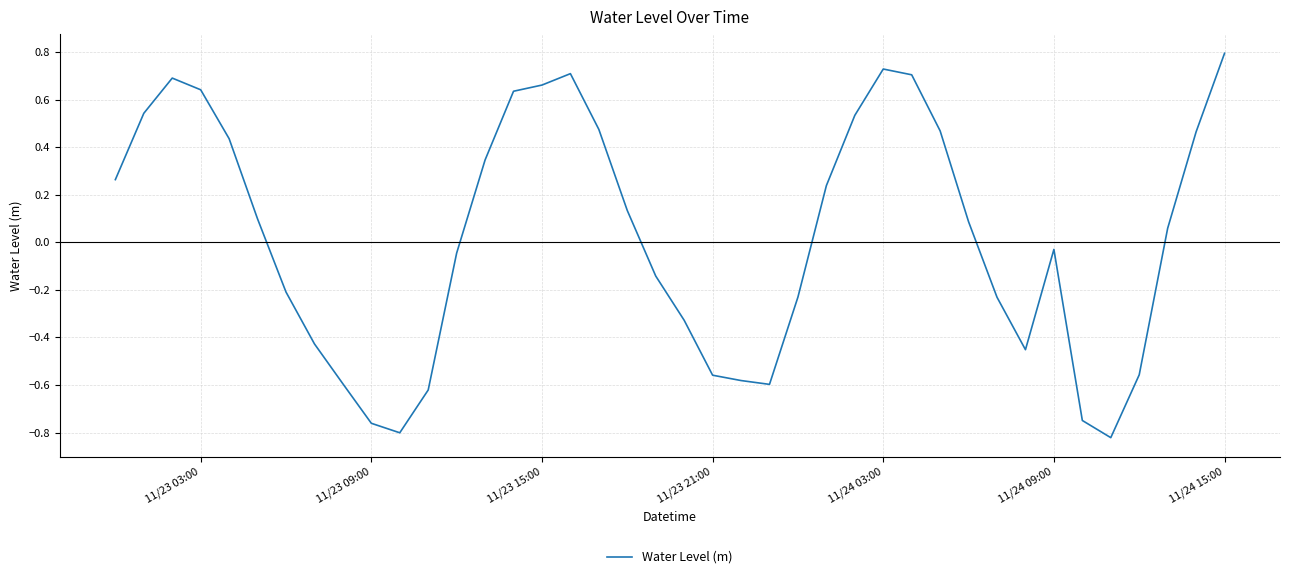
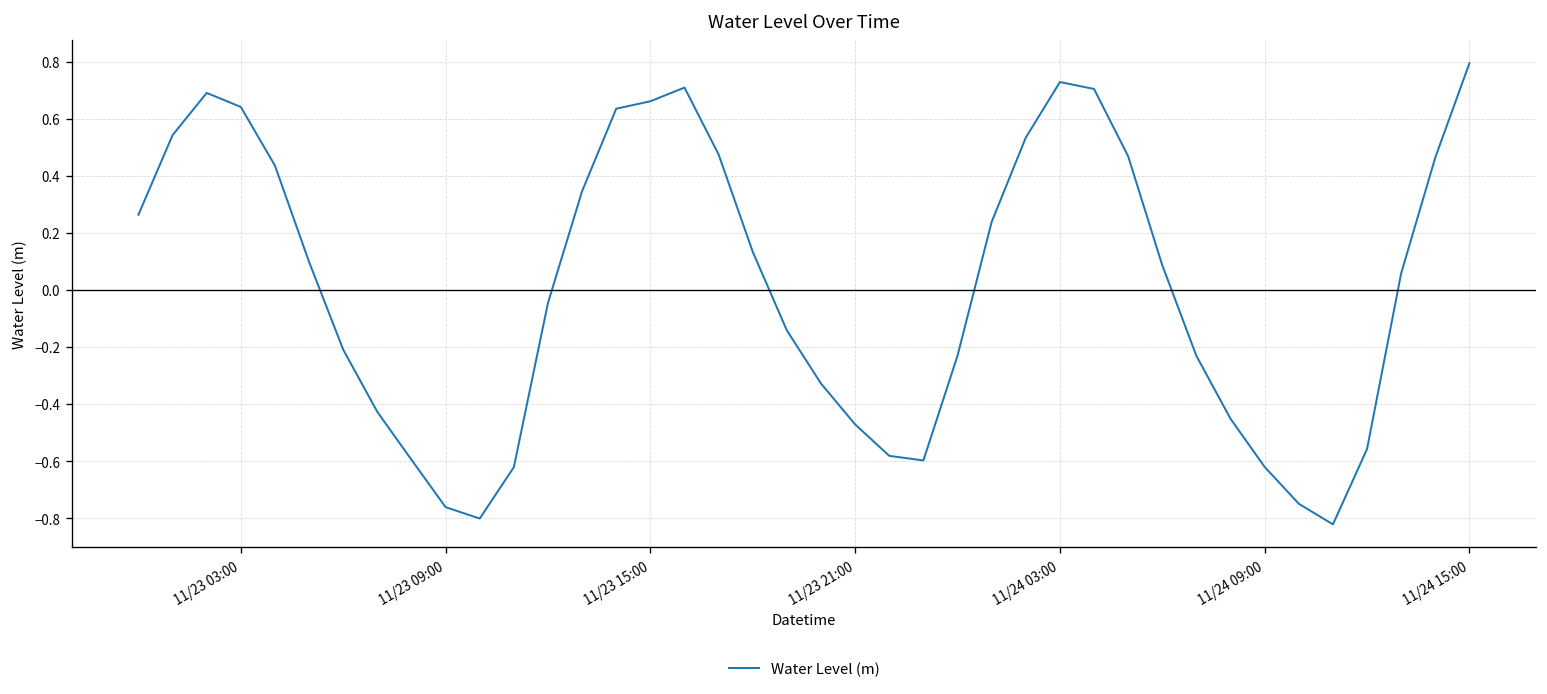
11/23 21:00: -0.56 -> -0.47
11/24 09:00: -0.03 -> -0.62
